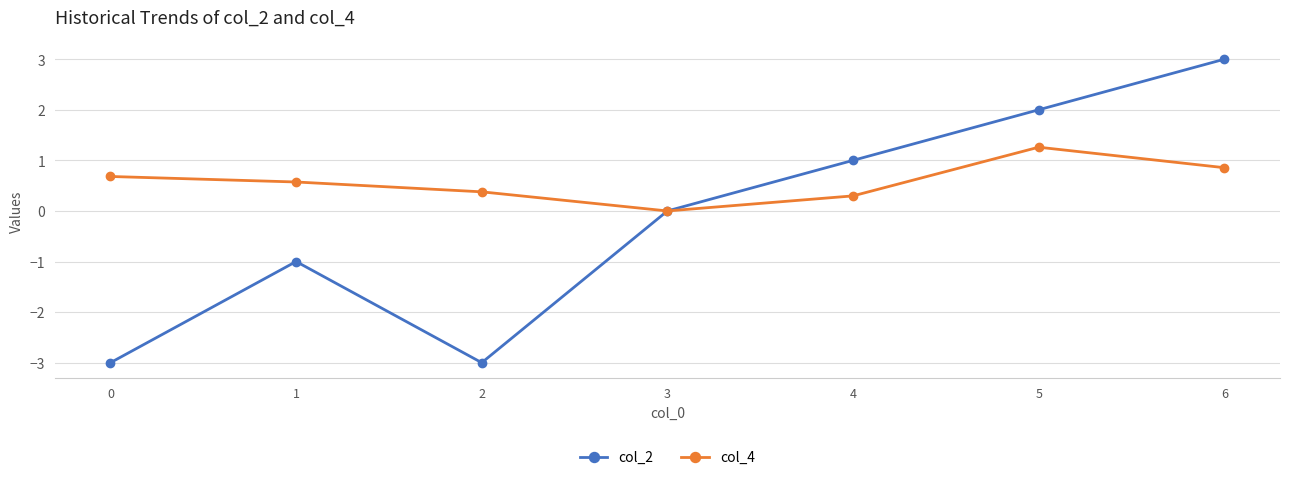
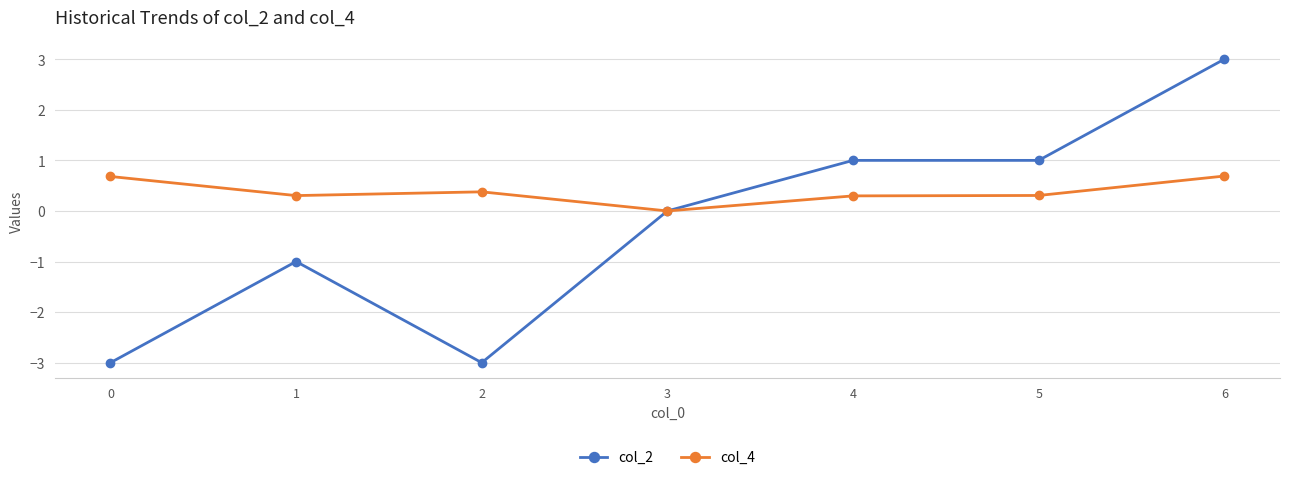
col_4, 1: 0.6 -> 0.3
col_2, 5: 2 -> 1
col_4, 5: 1.3 -> 0.3
col_4, 6: 0.9 -> 0.7
